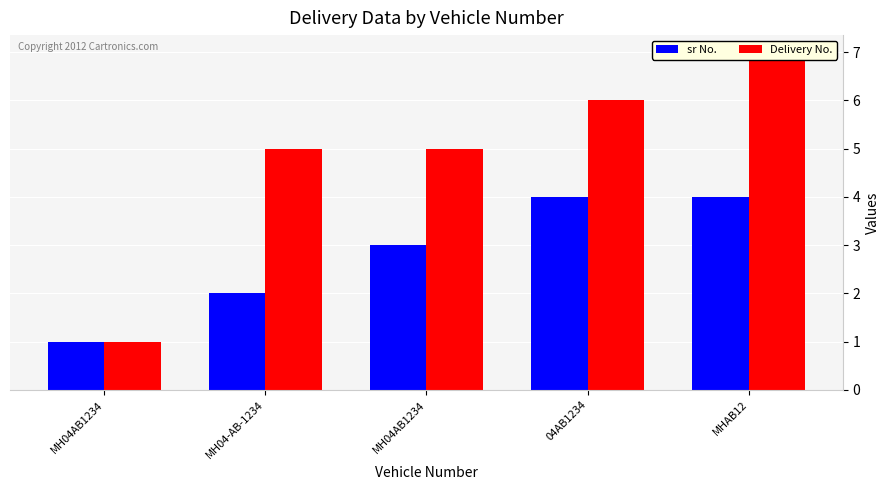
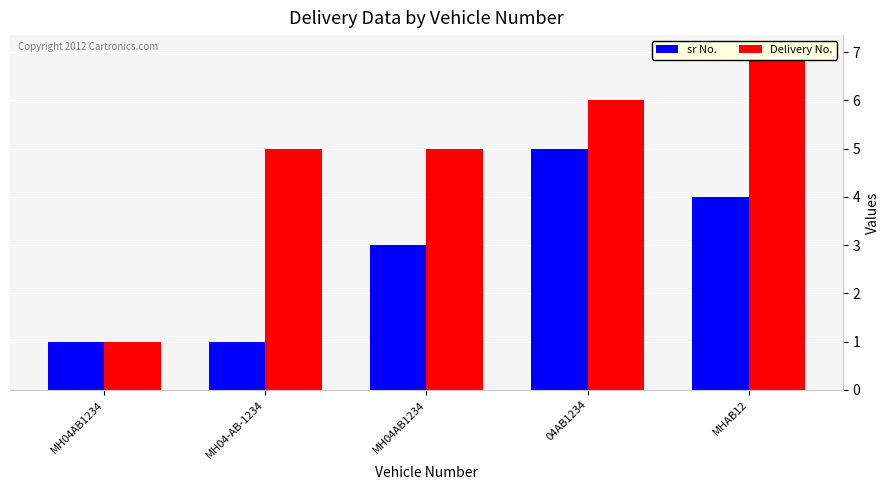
sr No., MH04-AB-1234: 2 -> 1
sr No., 04AB1234: 4 -> 5
